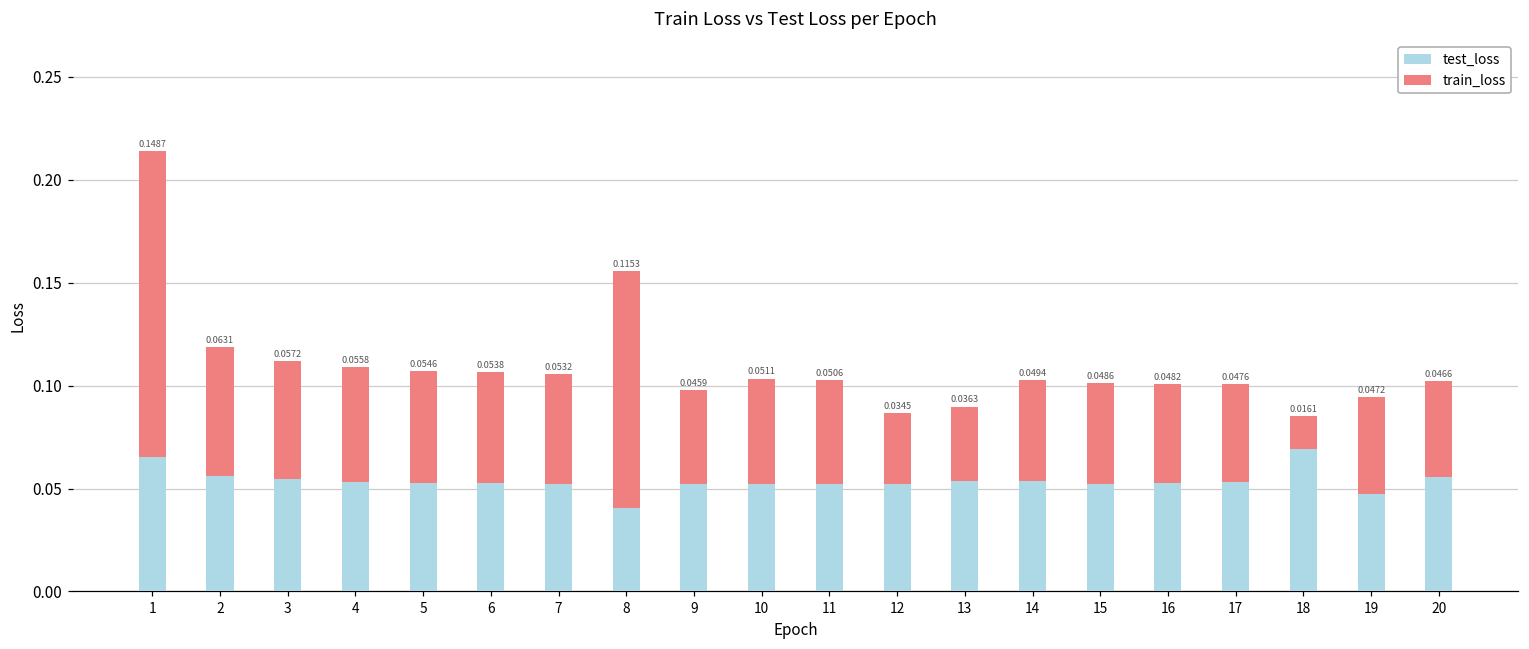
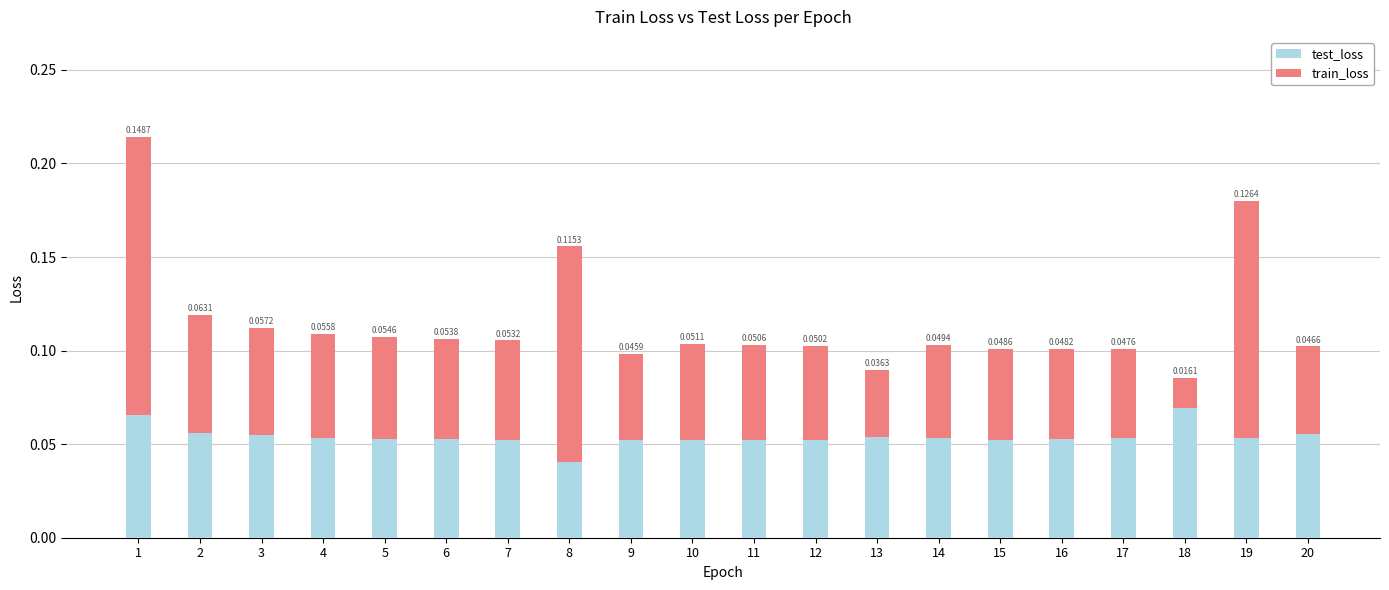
train_loss, 12: 0.0345 -> 0.0502
test_loss, 19: 0.047 -> 0.053
train_loss, 19: 0.0472 -> 0.1264
